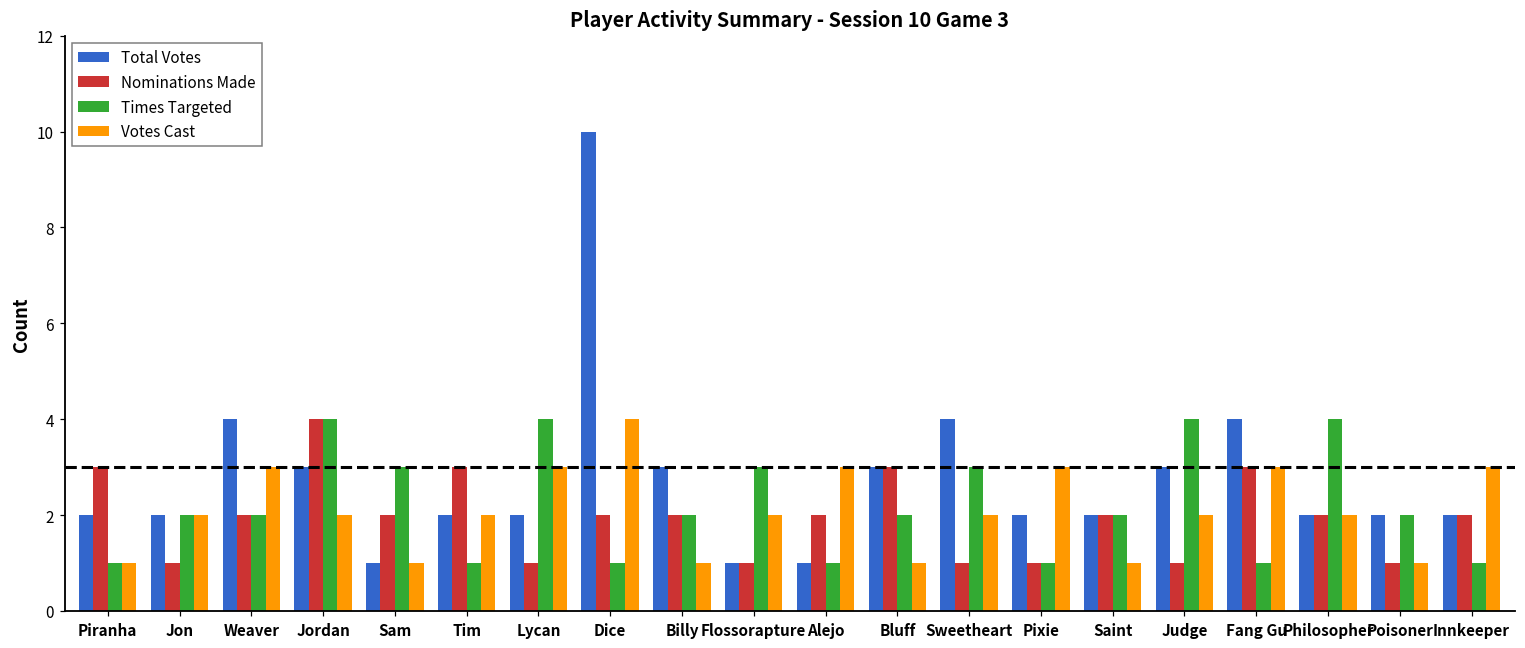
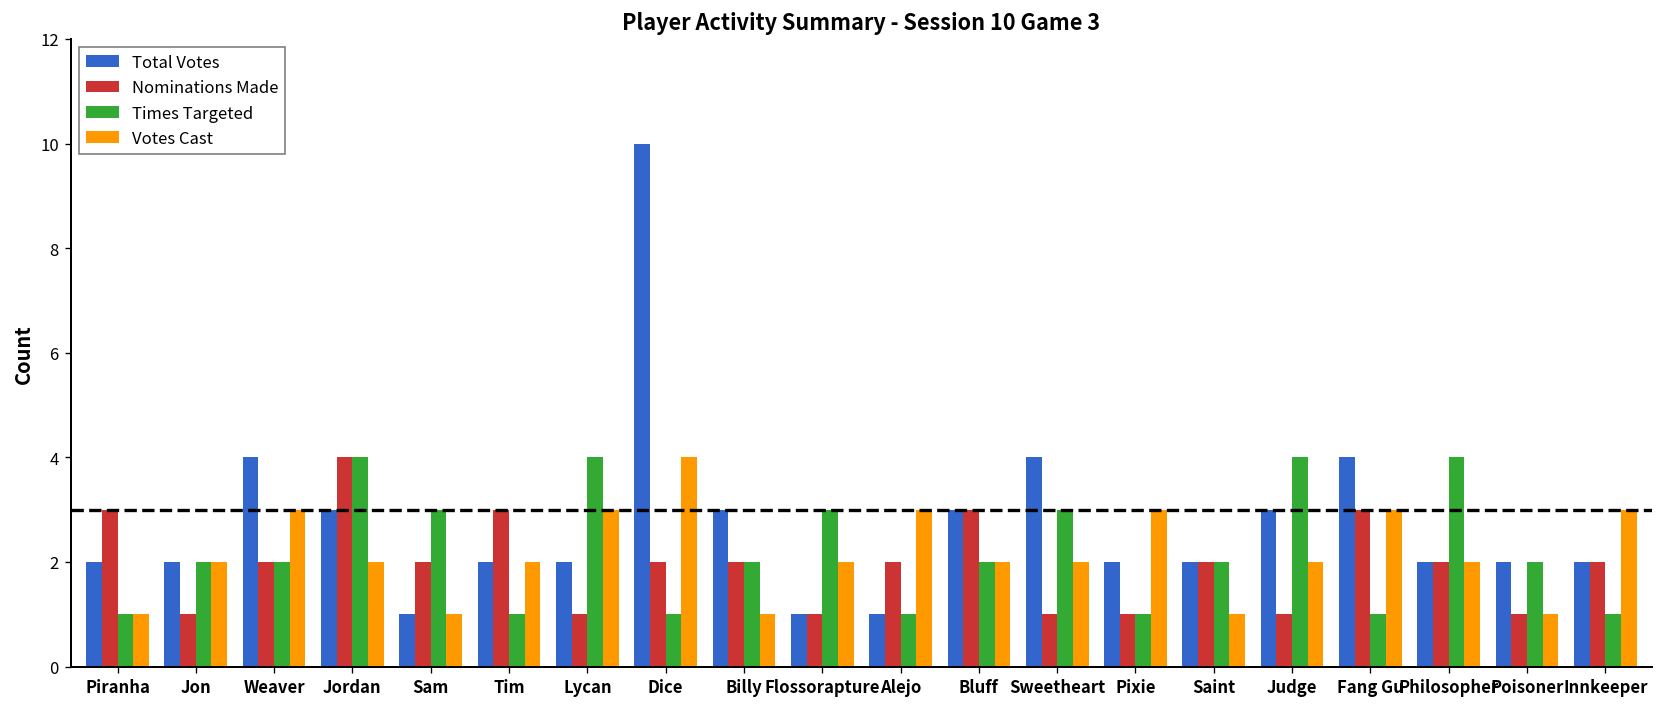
Votes Cast, Bluff: 1 -> 2
